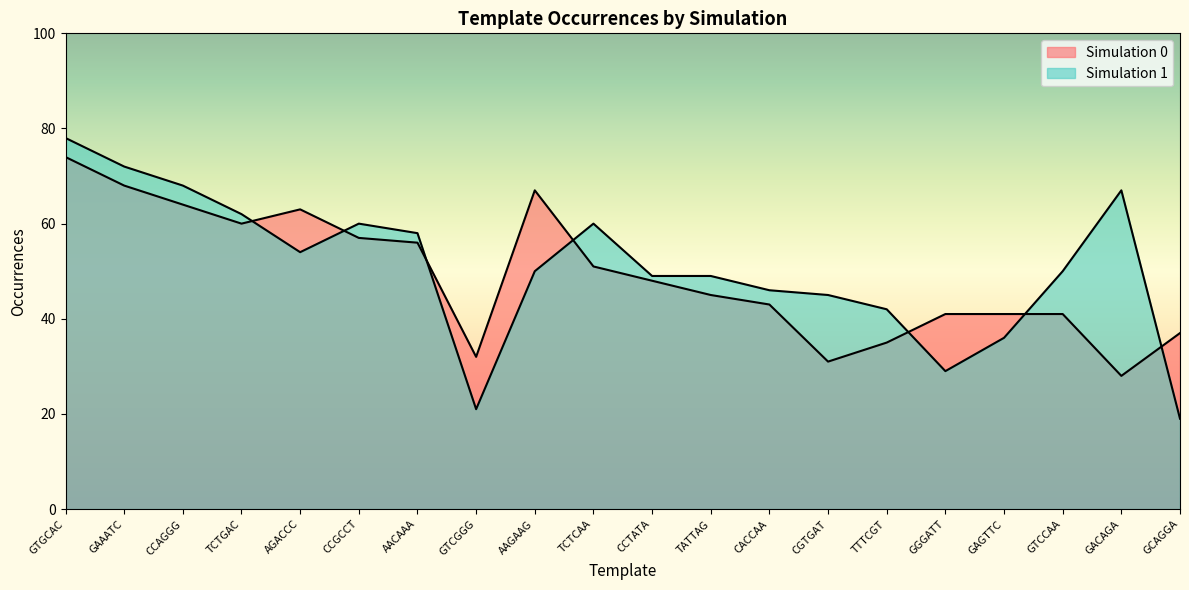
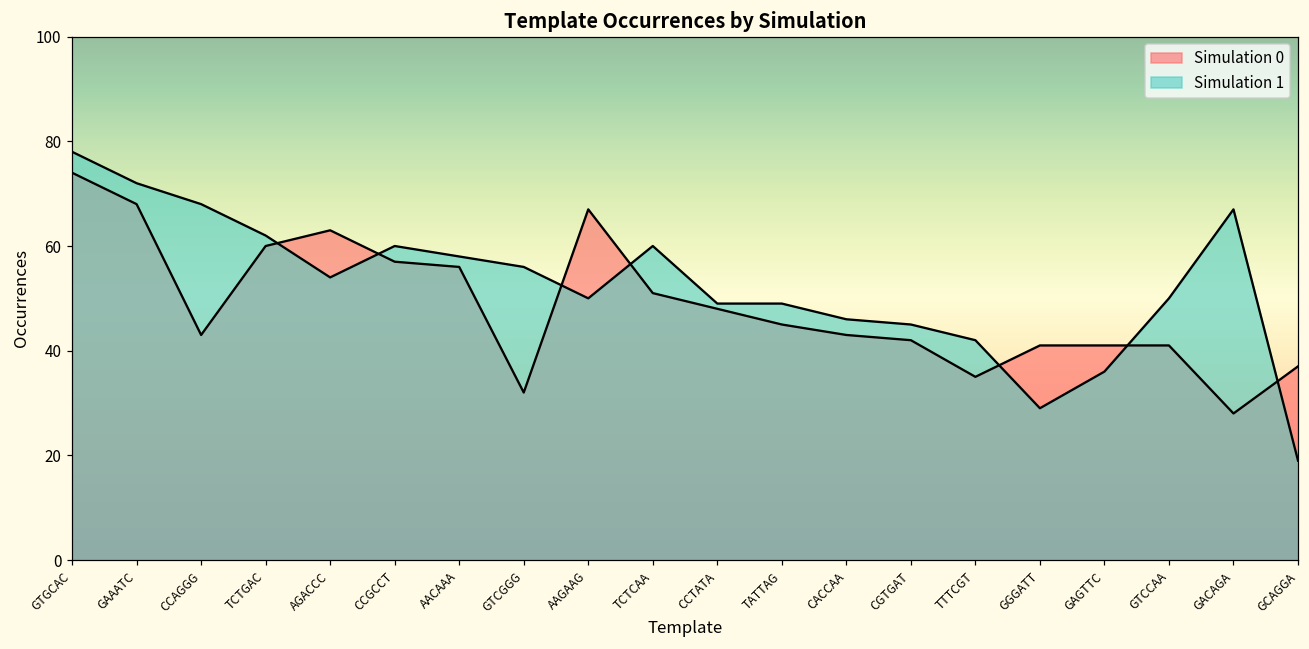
Simulation 0, CCAGGG: 64 -> 43
Simulation 1, GTCGGG: 21 -> 56
Simulation 0, CGTGAT: 31 -> 42
